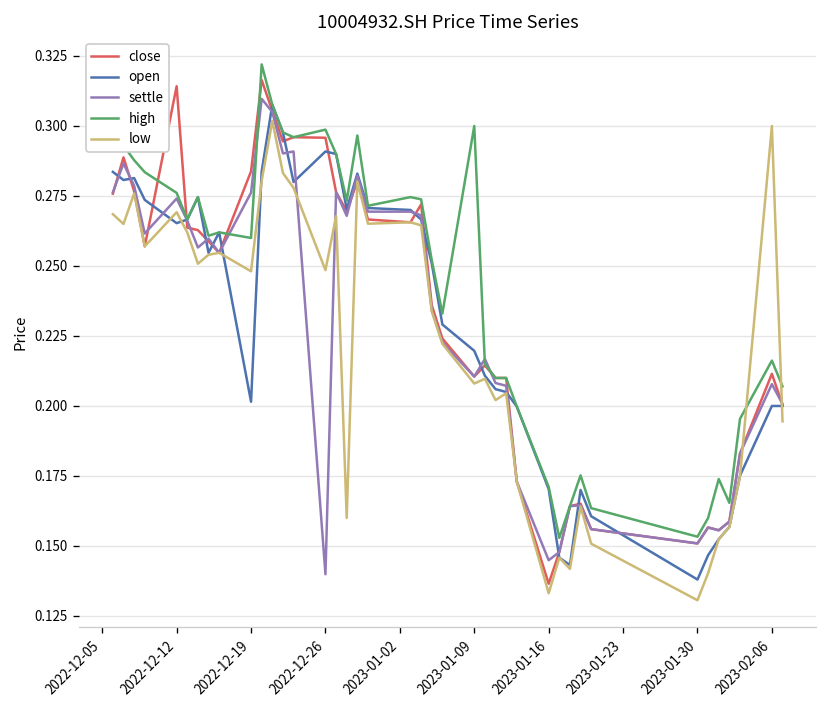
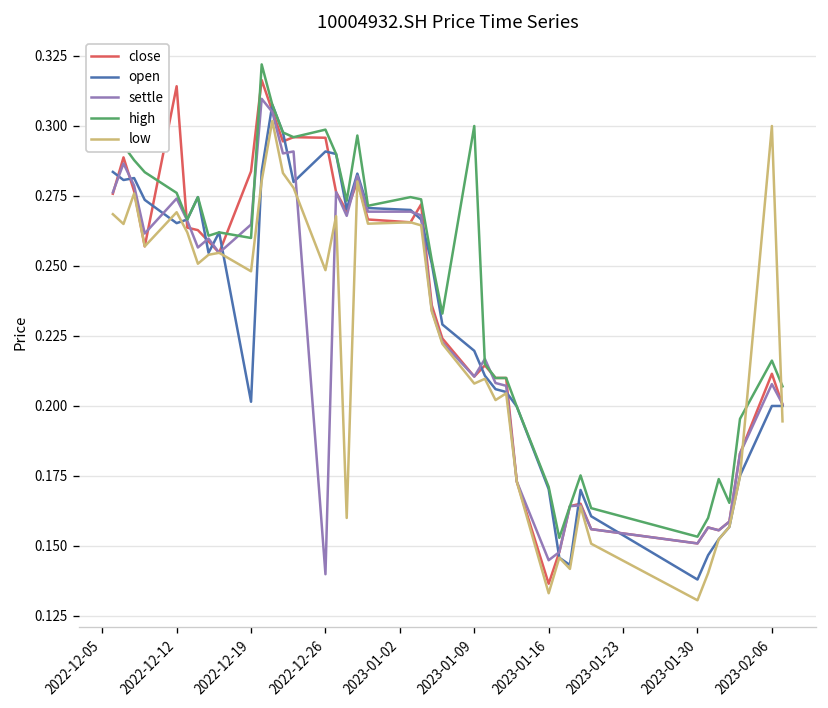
settle, 2022-12-19: 0.276 -> 0.265
